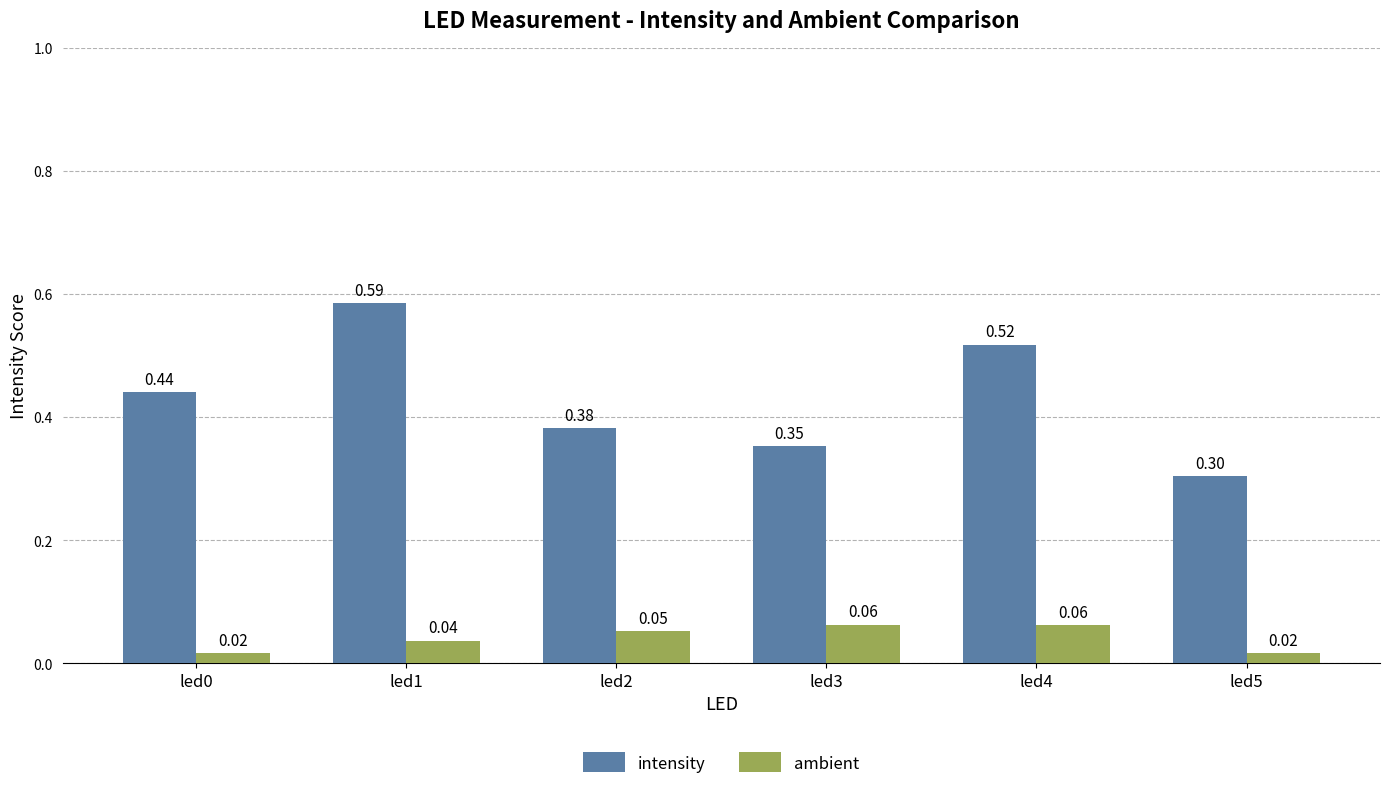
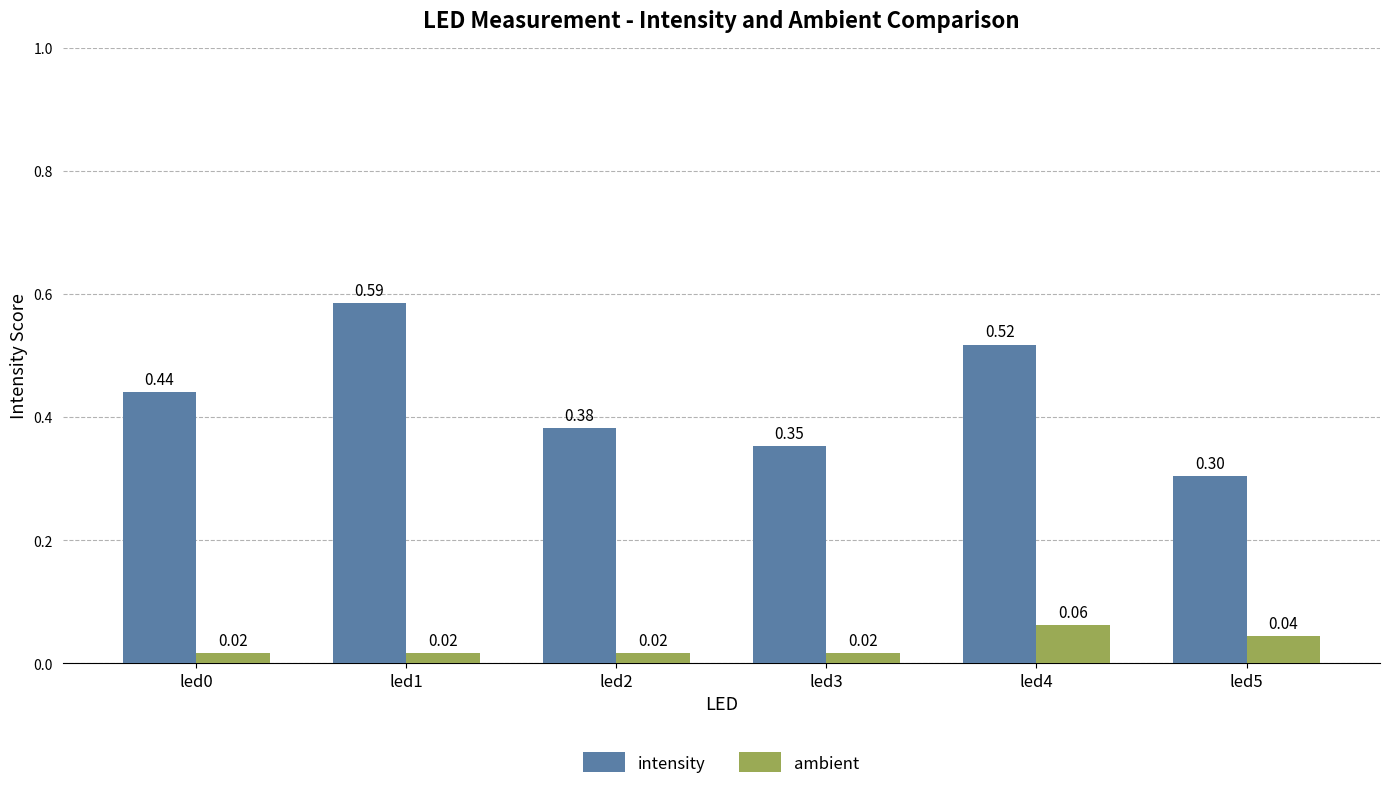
ambient, led1: 0.04 -> 0.02
ambient, led2: 0.05 -> 0.02
ambient, led3: 0.06 -> 0.02
ambient, led5: 0.02 -> 0.04
